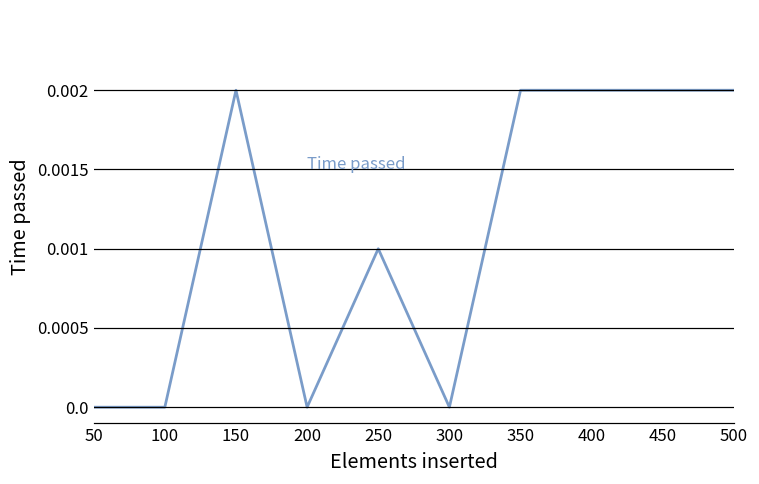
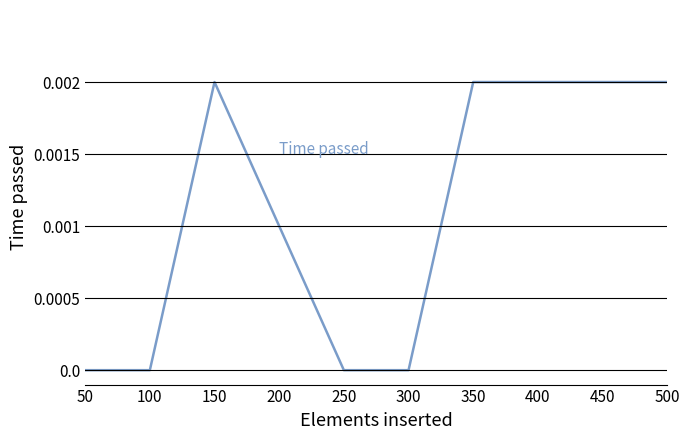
200: 0.000 -> 0.001
250: 0.001 -> 0.000
